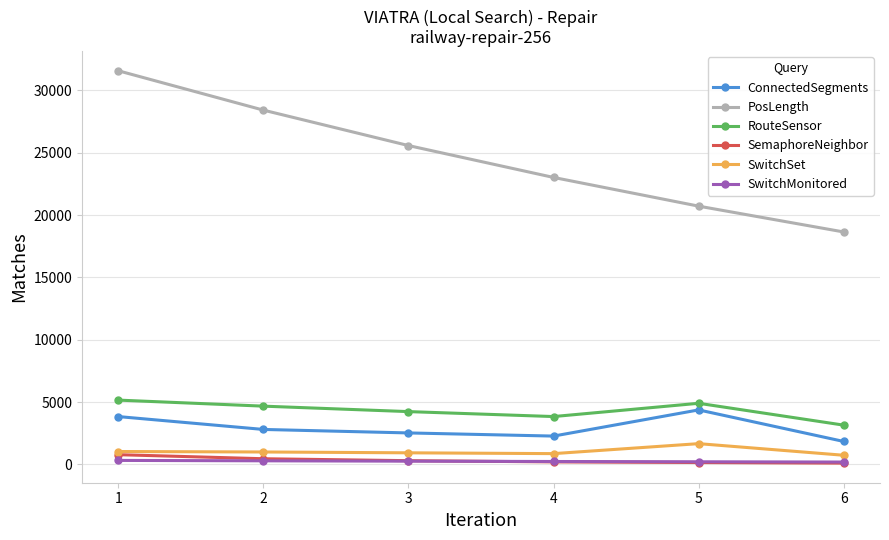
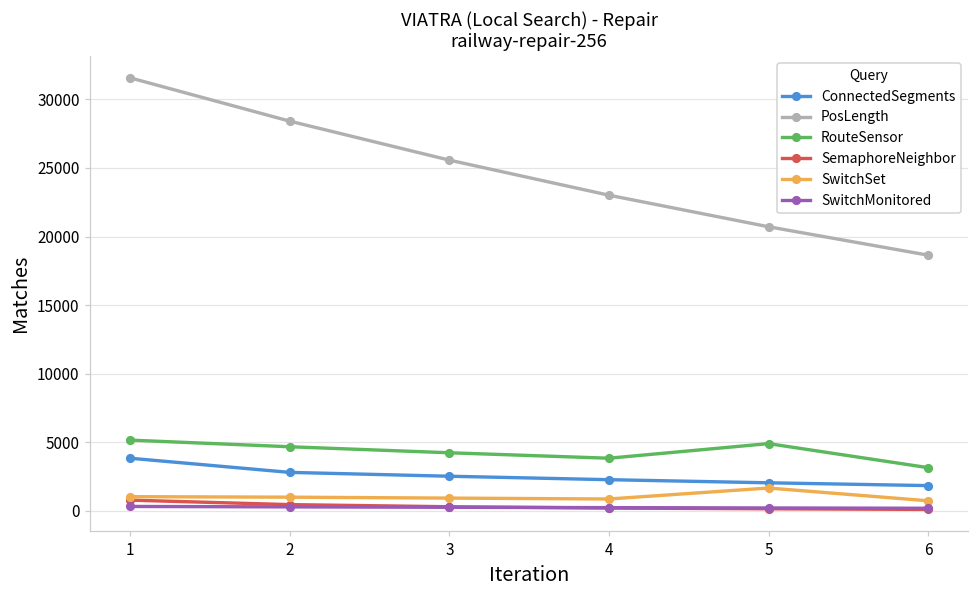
ConnectedSegments, 5: 4400 -> 2000
